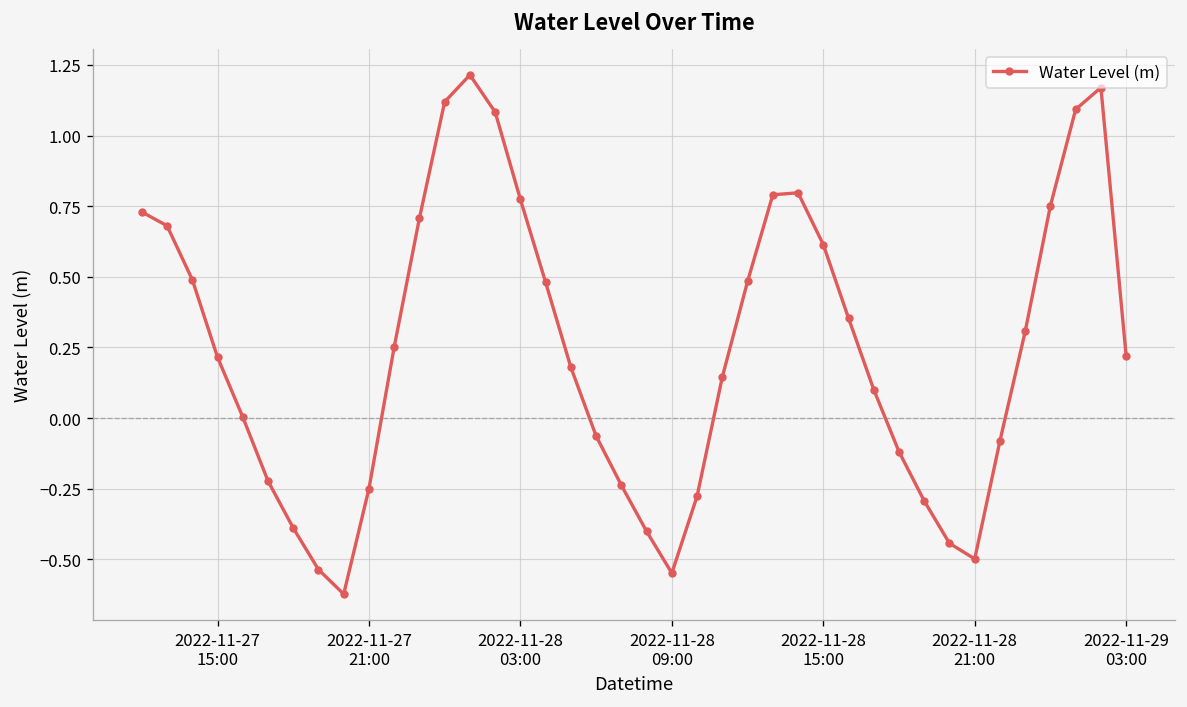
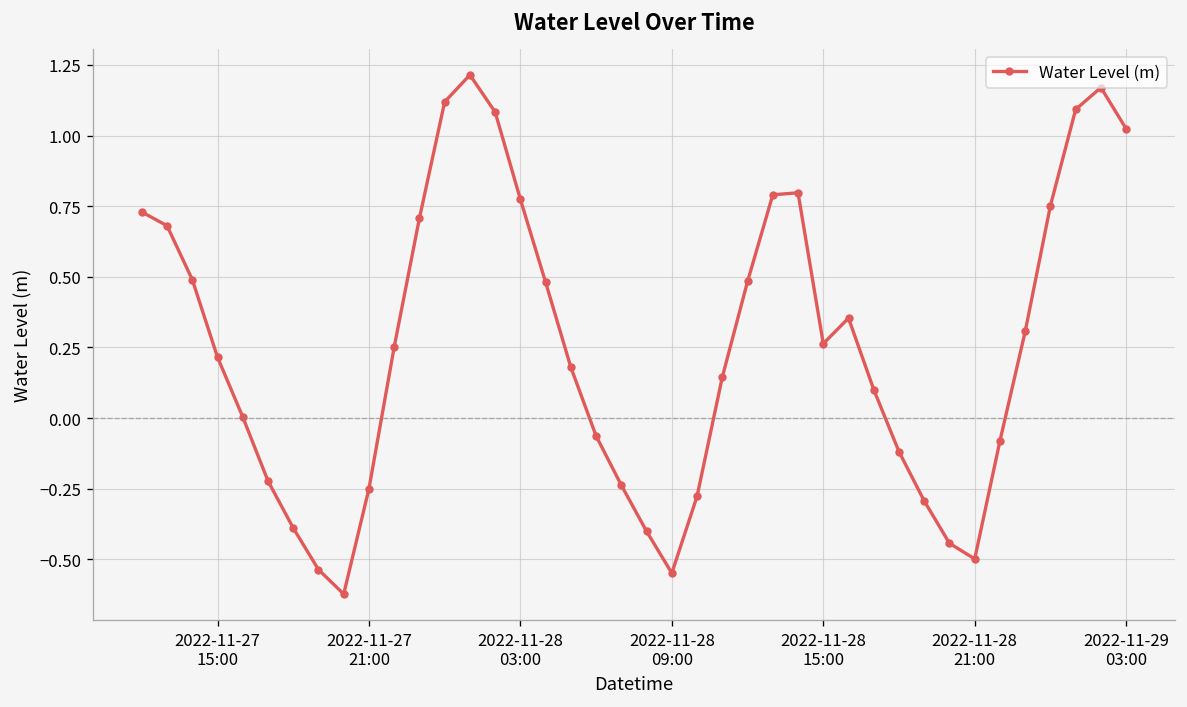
2022-11-28 15:00: 0.61 -> 0.26
2022-11-29 03:00: 0.22 -> 1.02
